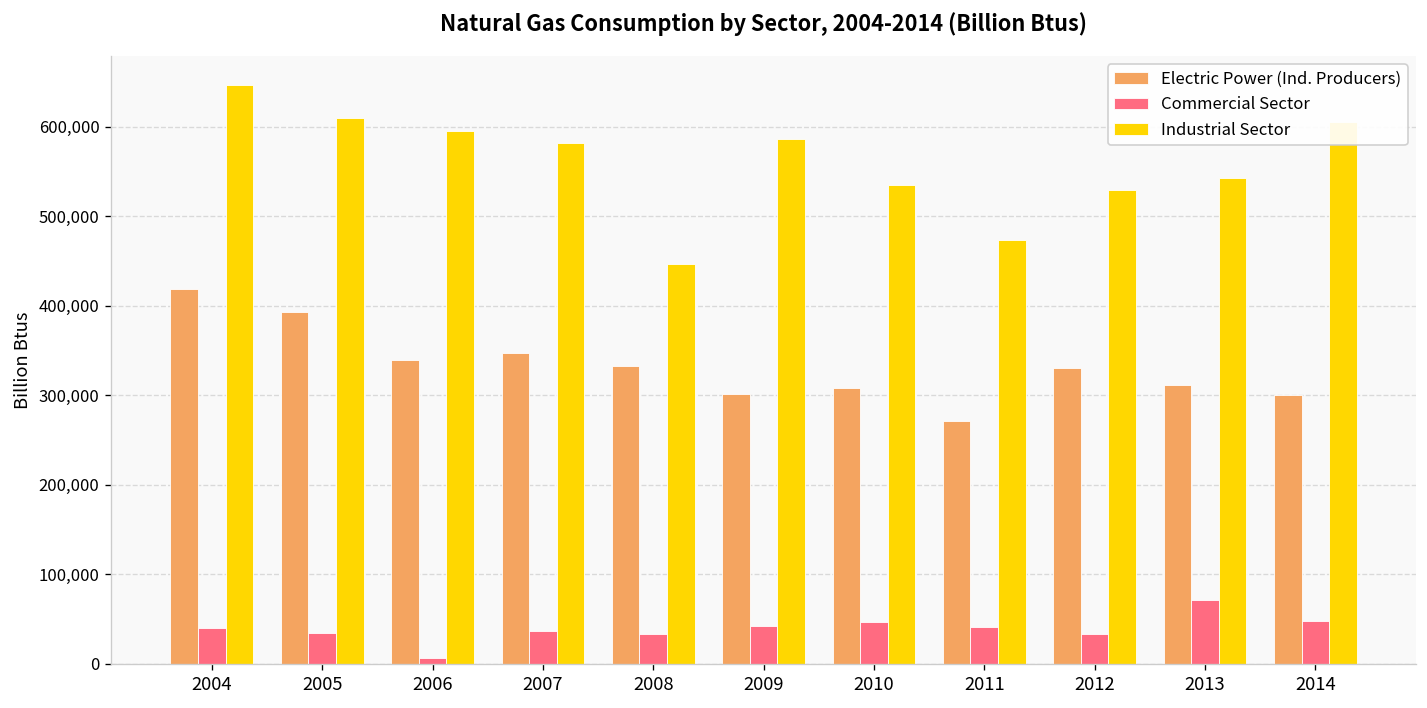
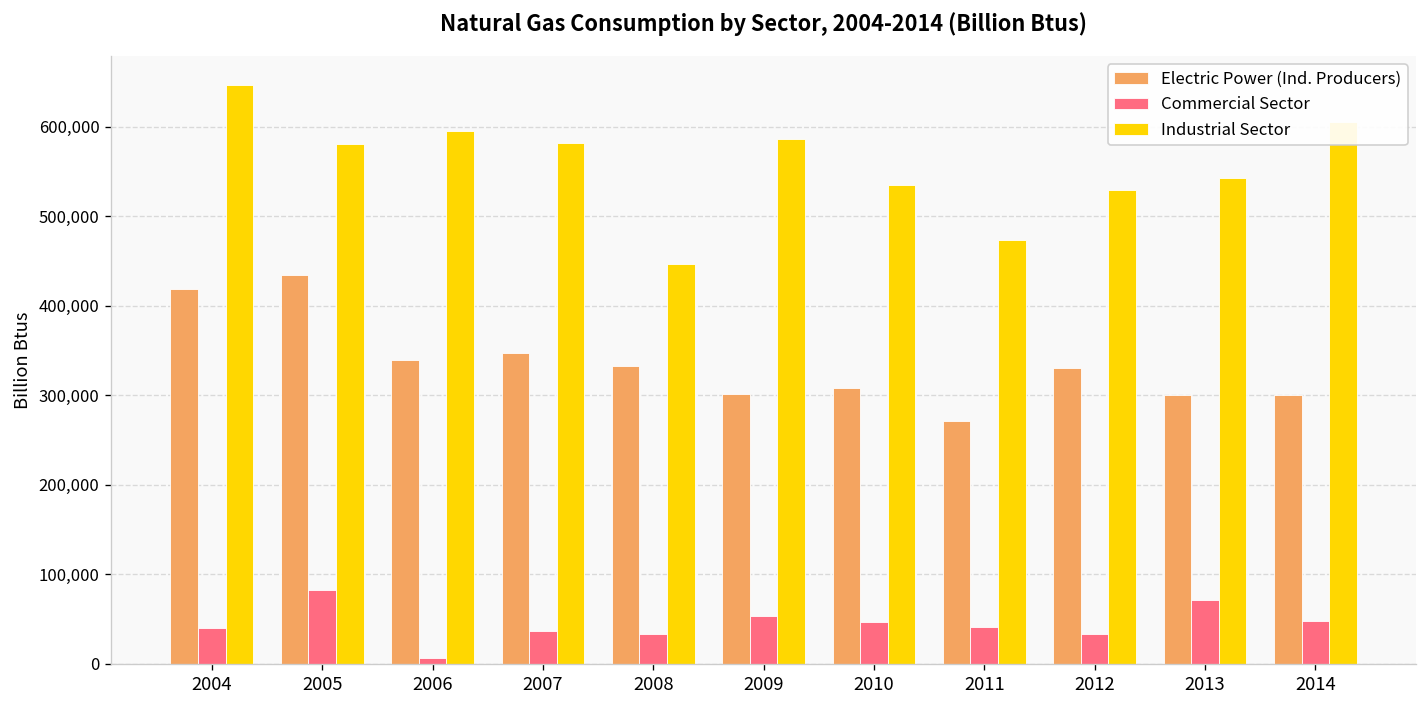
Electric Power (Ind. Producers), 2005: 390,000 -> 430,000
Commercial Sector, 2005: 40,000 -> 80,000
Industrial Sector, 2005: 610,000 -> 580,000
Commercial Sector, 2009: 40,000 -> 50,000
Electric Power (Ind. Producers), 2013: 310,000 -> 300,000
